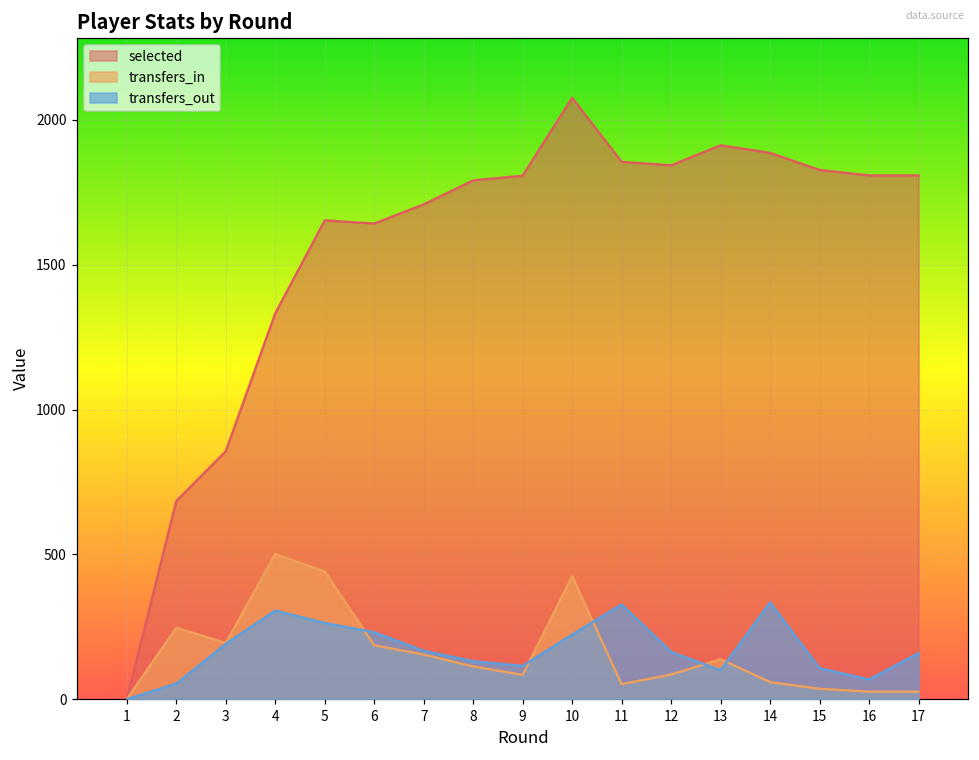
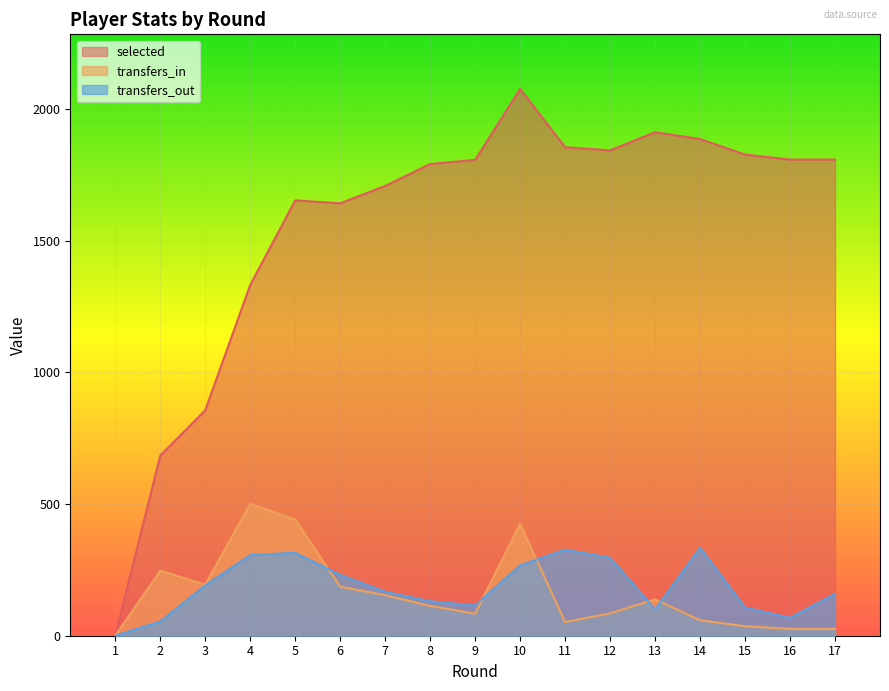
transfers_out, 5: 260 -> 320
transfers_out, 10: 220 -> 270
transfers_out, 12: 160 -> 300
